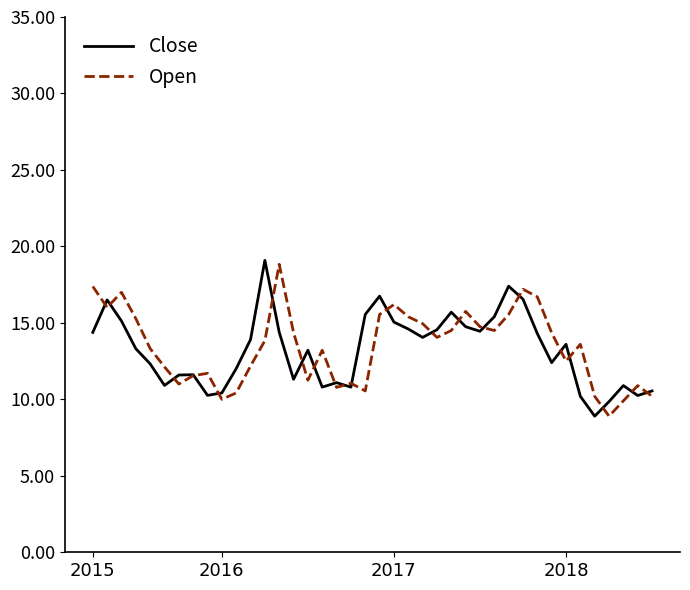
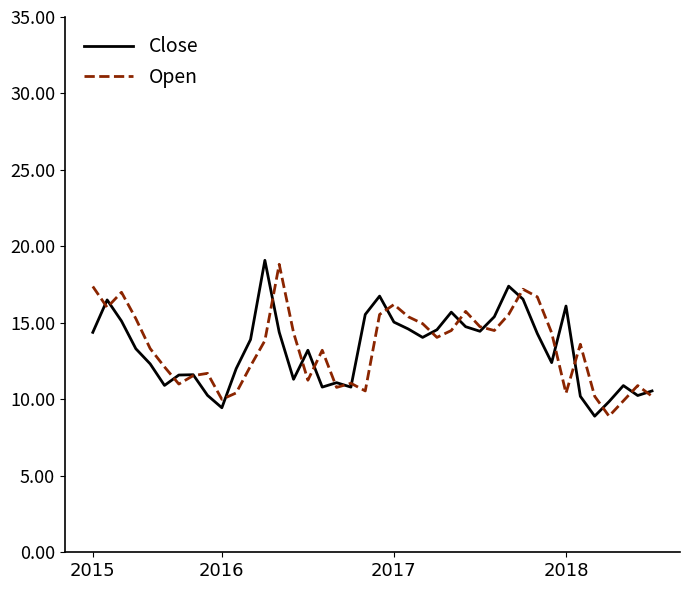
Close, 2016: 10.4 -> 9.5
Close, 2018: 13.6 -> 16.1
Open, 2018: 12.5 -> 10.4
